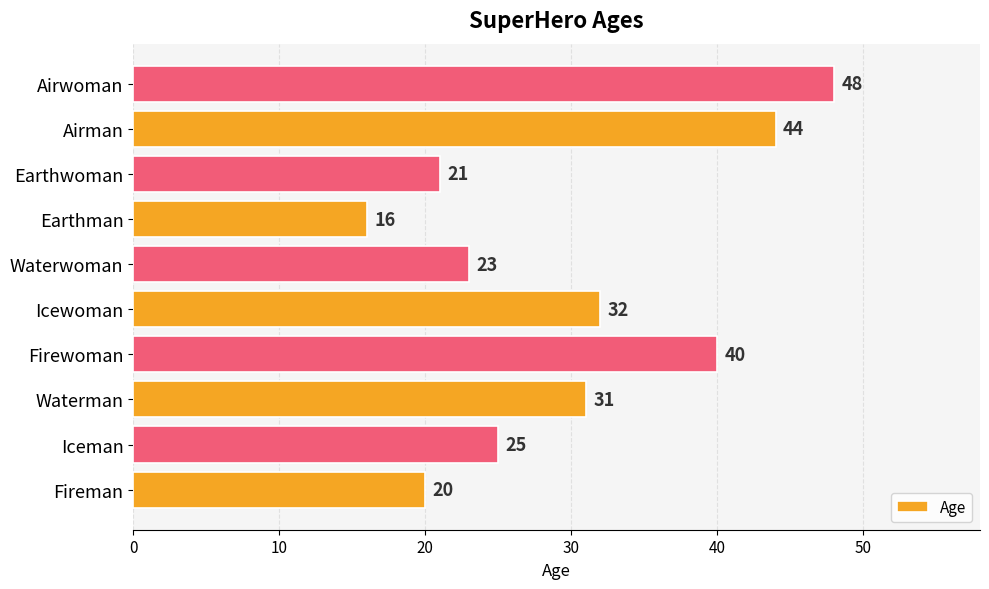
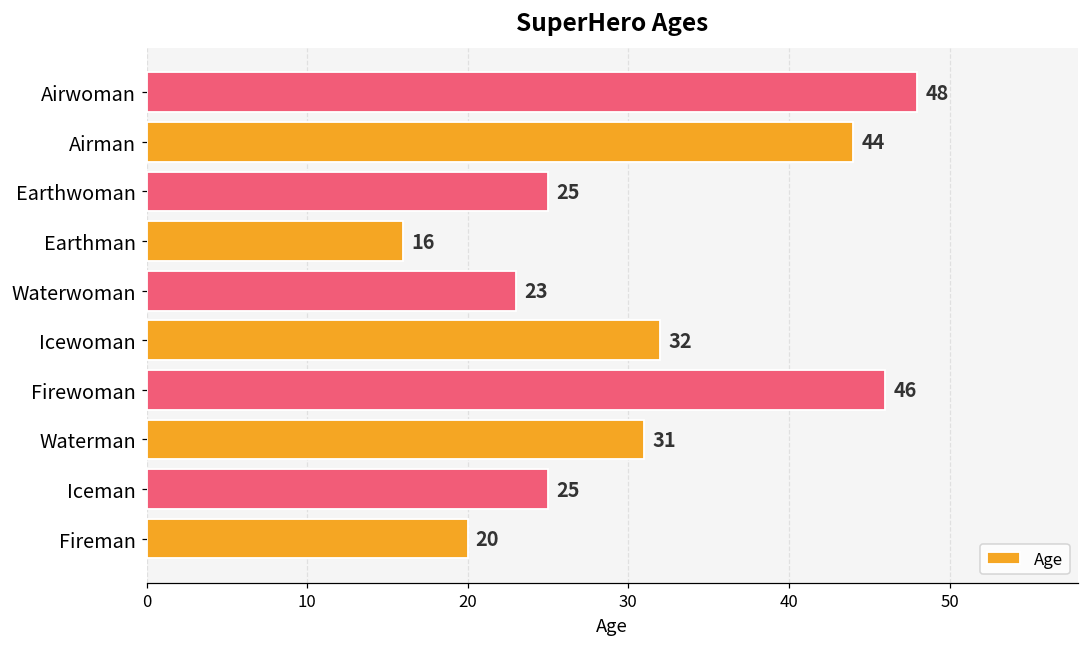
Earthwoman: 21 -> 25
Firewoman: 40 -> 46
